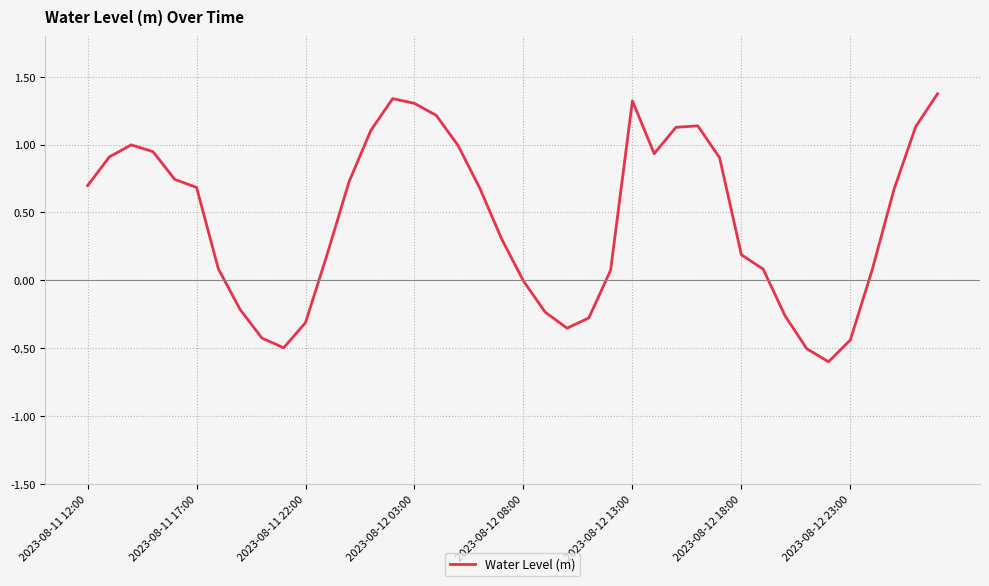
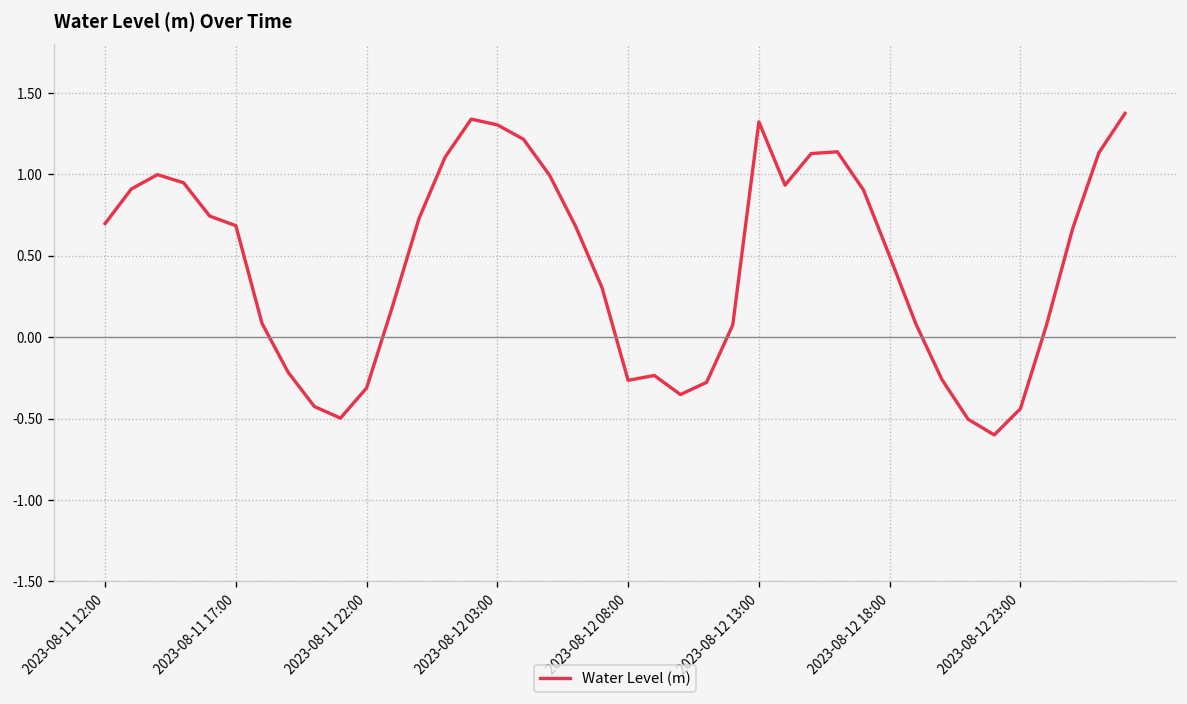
2023-08-12 08:00: -0.01 -> -0.27
2023-08-12 18:00: 0.19 -> 0.50
